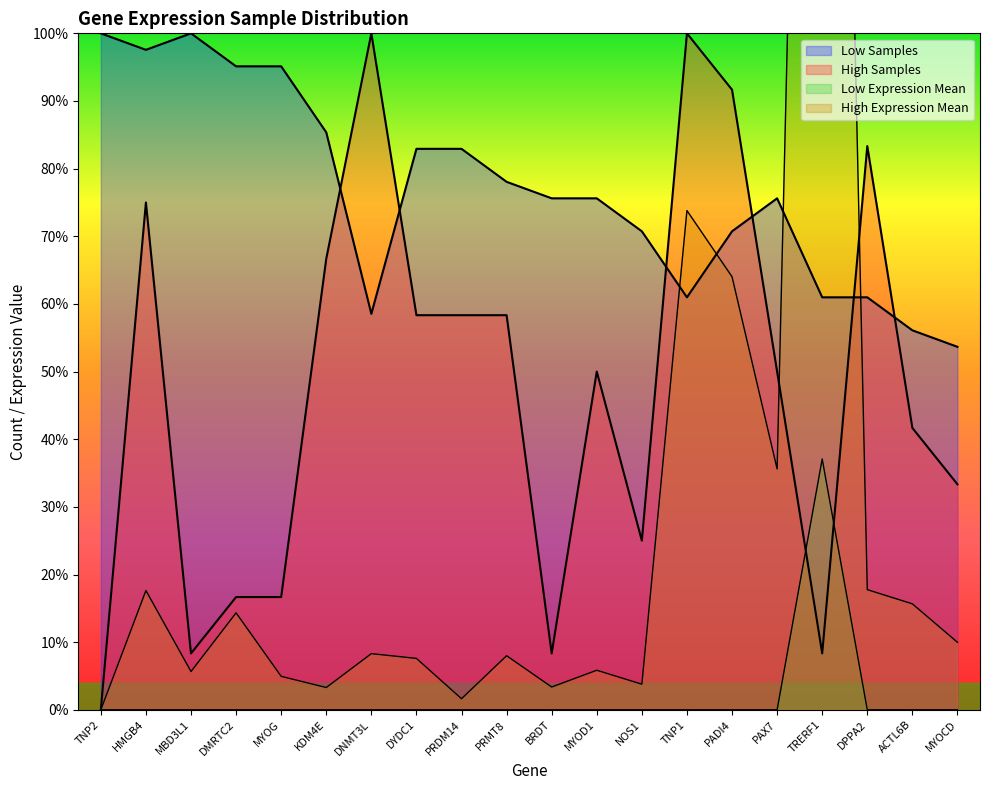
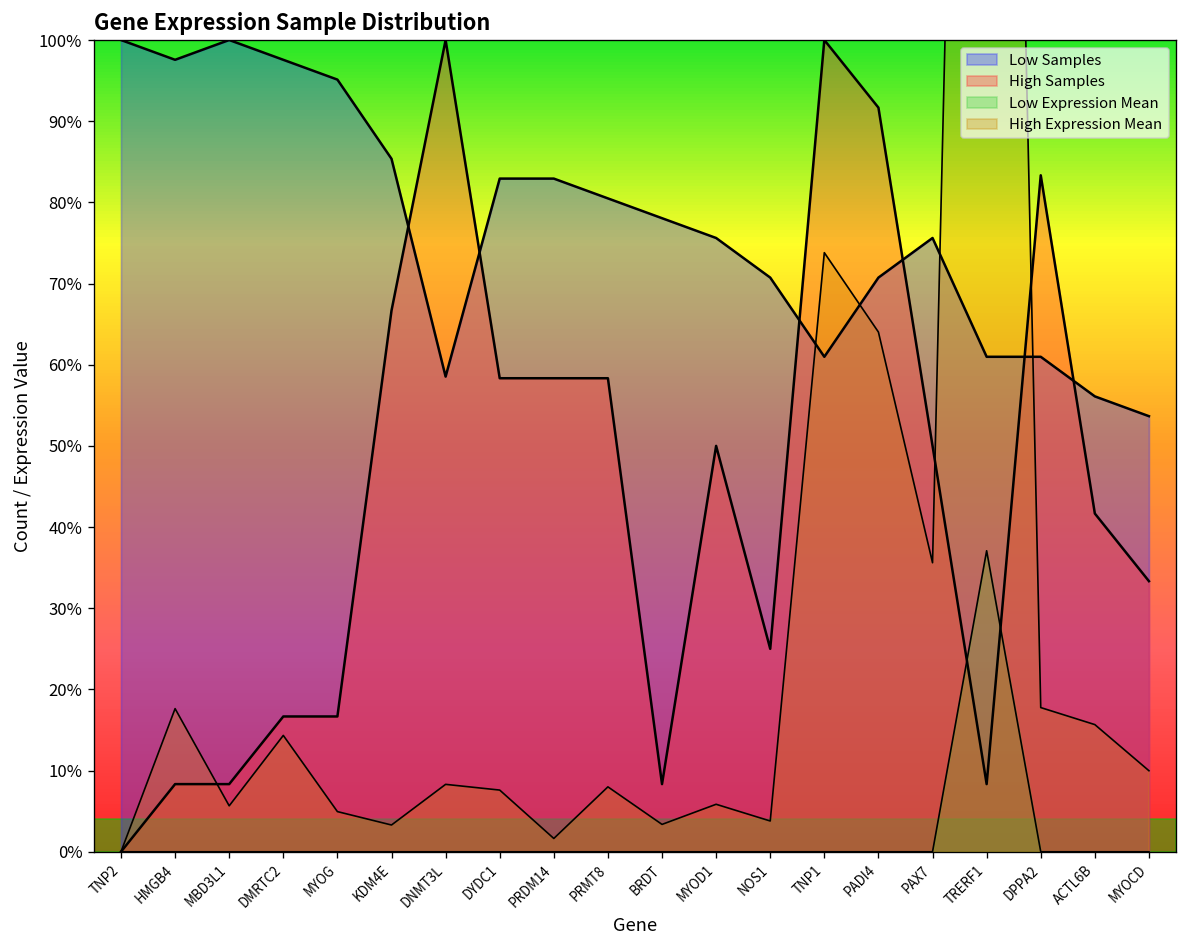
High Samples, HMGB4: 75% -> 8%
Low Samples, DMRTC2: 95% -> 98%
Low Samples, PRMT8: 78% -> 80%
Low Samples, BRDT: 76% -> 78%
